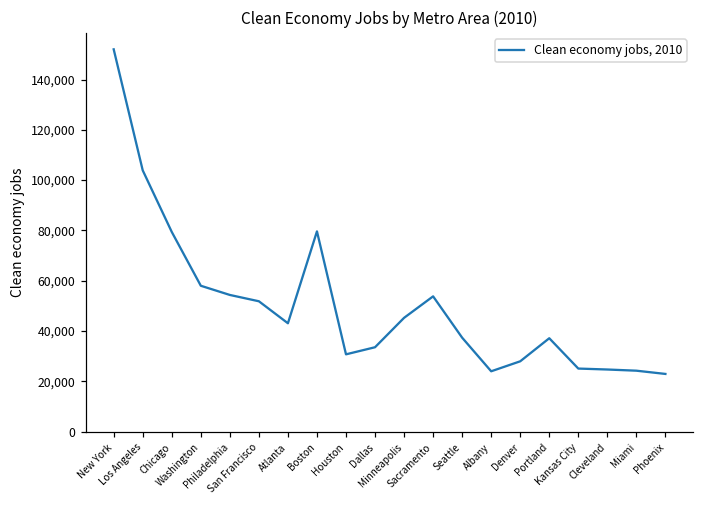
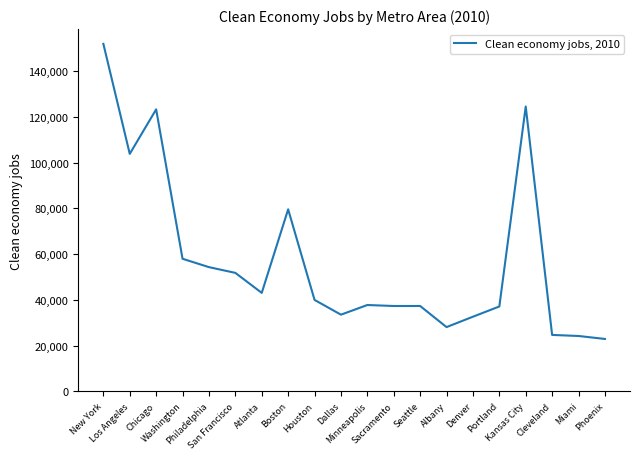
Chicago: 79,000 -> 123,000
Houston: 31,000 -> 40,000
Minneapolis: 45,000 -> 38,000
Sacramento: 54,000 -> 37,000
Albany: 24,000 -> 28,000
Denver: 28,000 -> 33,000
Kansas City: 25,000 -> 125,000
